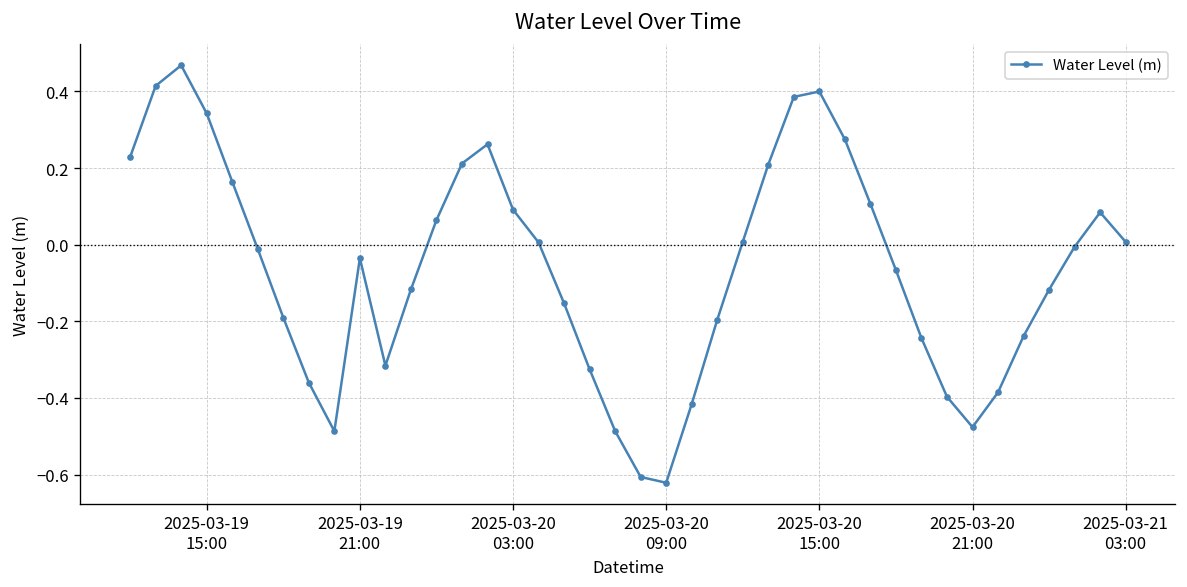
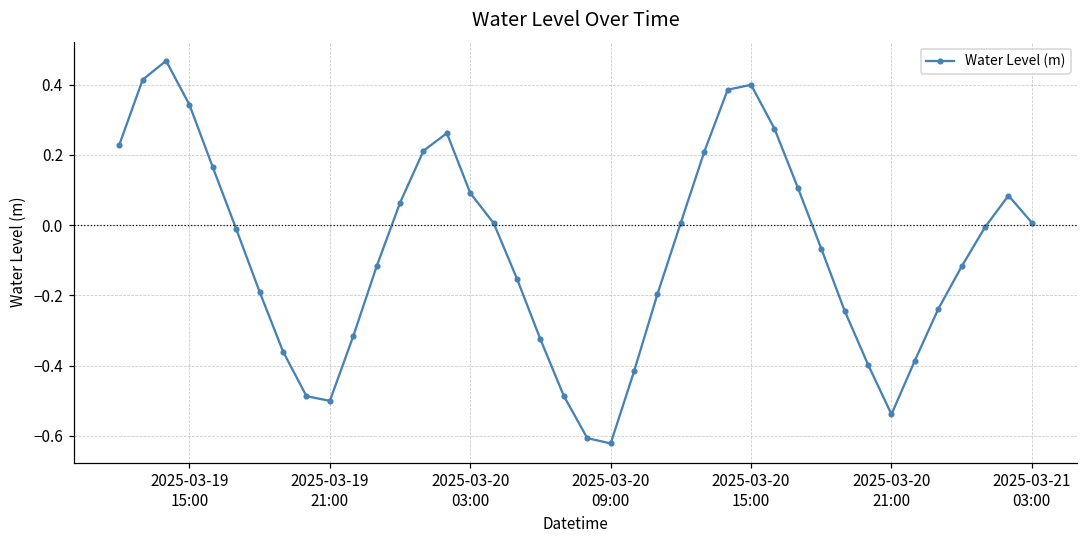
2025-03-19 21:00: -0.04 -> -0.50
2025-03-20 21:00: -0.48 -> -0.54
